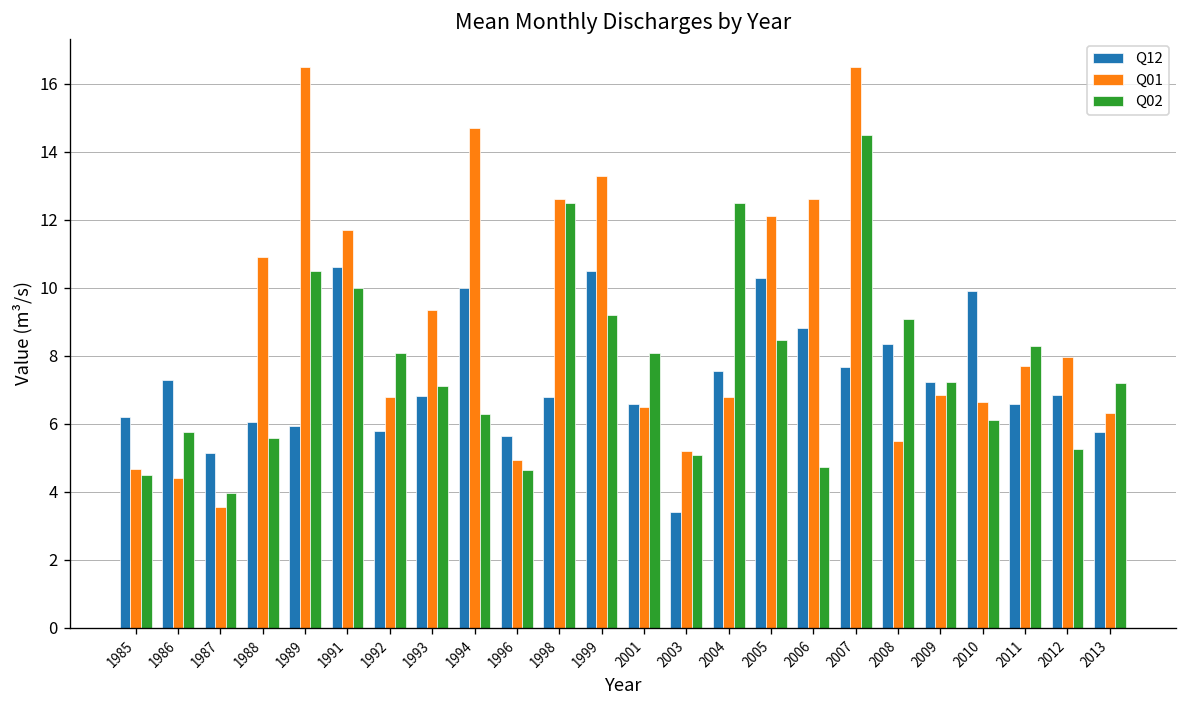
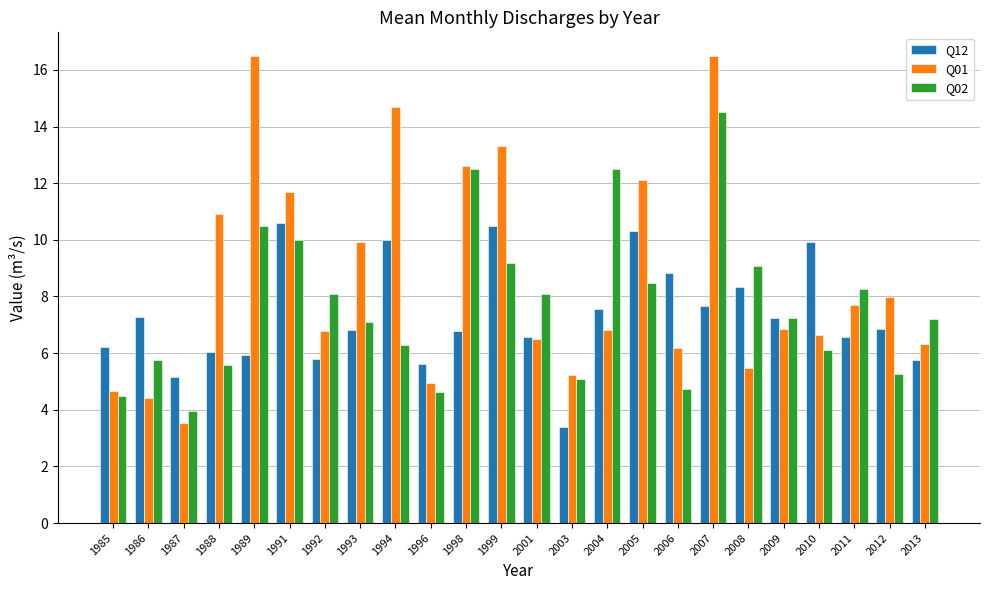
Q01, 1993: 9.3 -> 9.9
Q01, 2006: 12.6 -> 6.2
